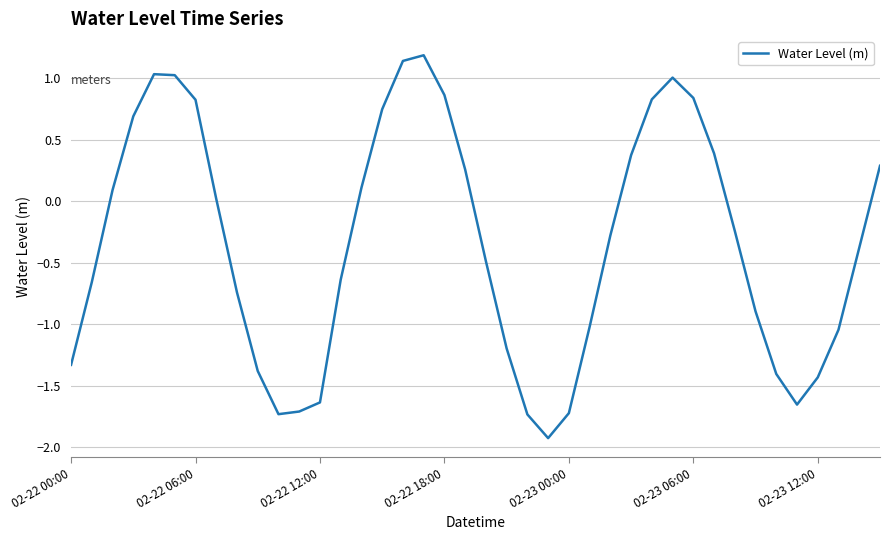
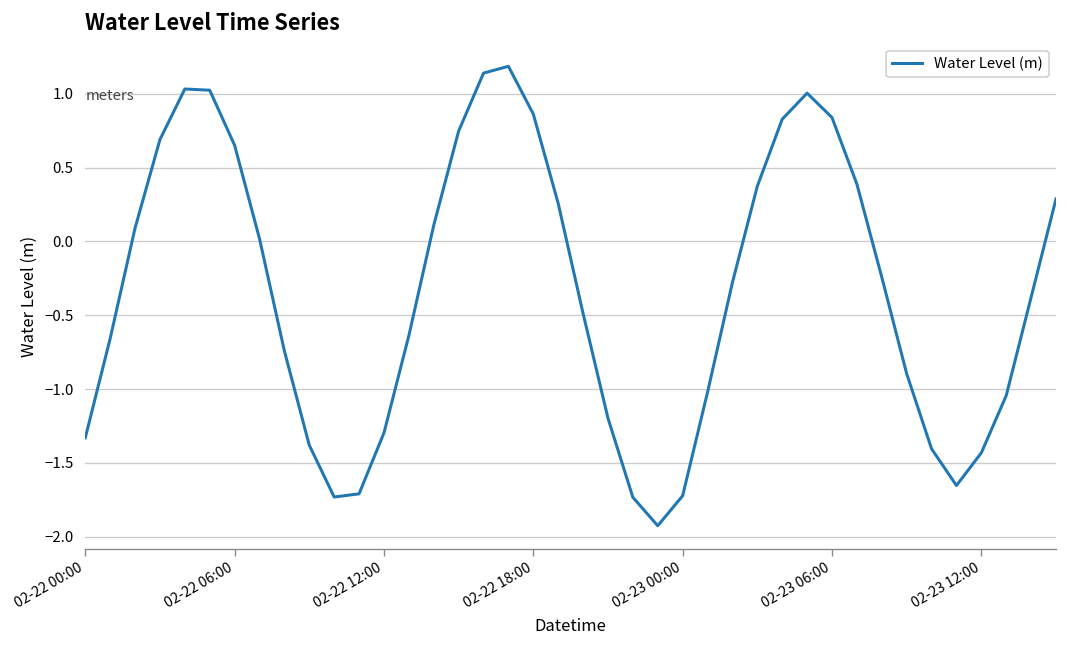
02-22 06:00: 0.82 -> 0.65
02-22 12:00: -1.64 -> -1.30
